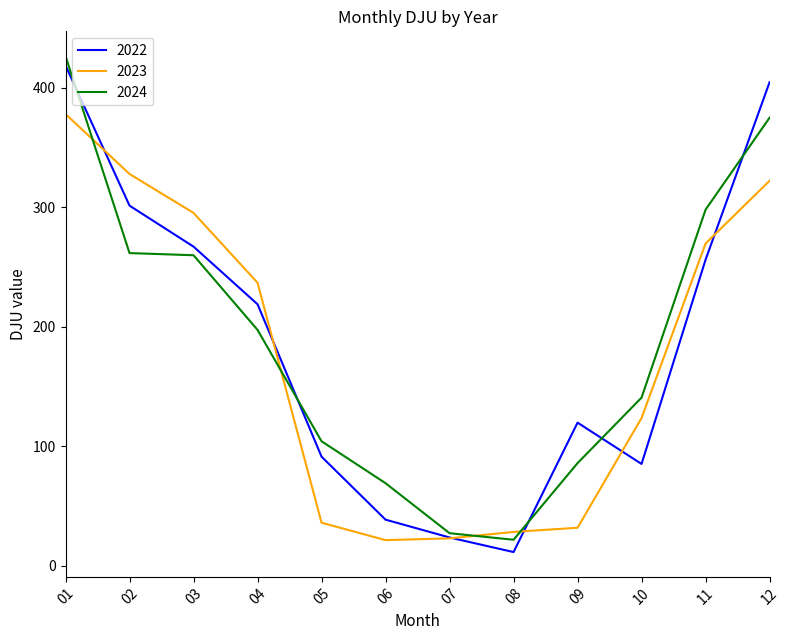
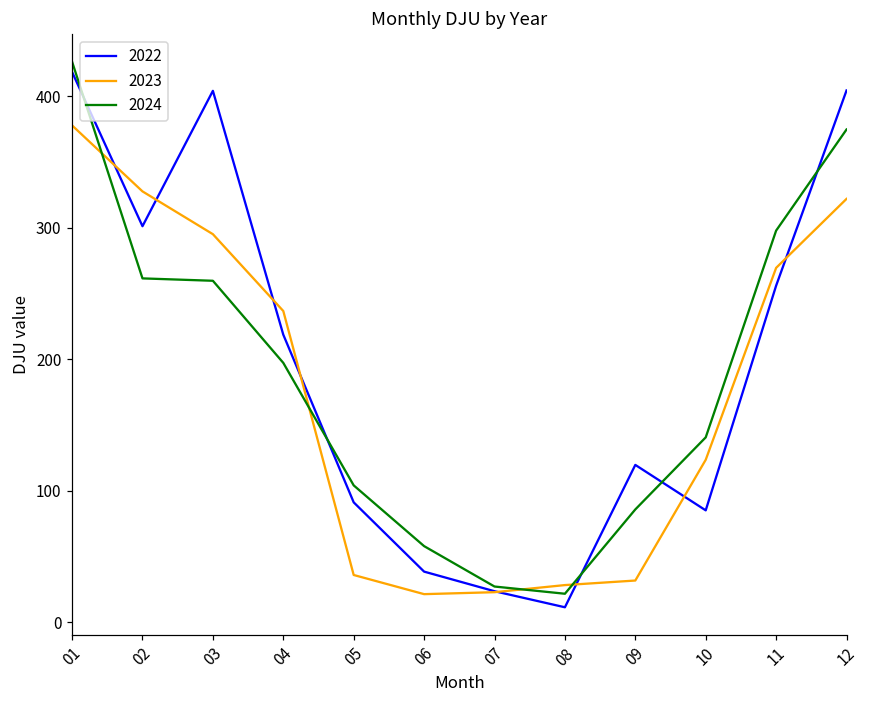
2022, 03: 267 -> 404
2024, 06: 69 -> 58
